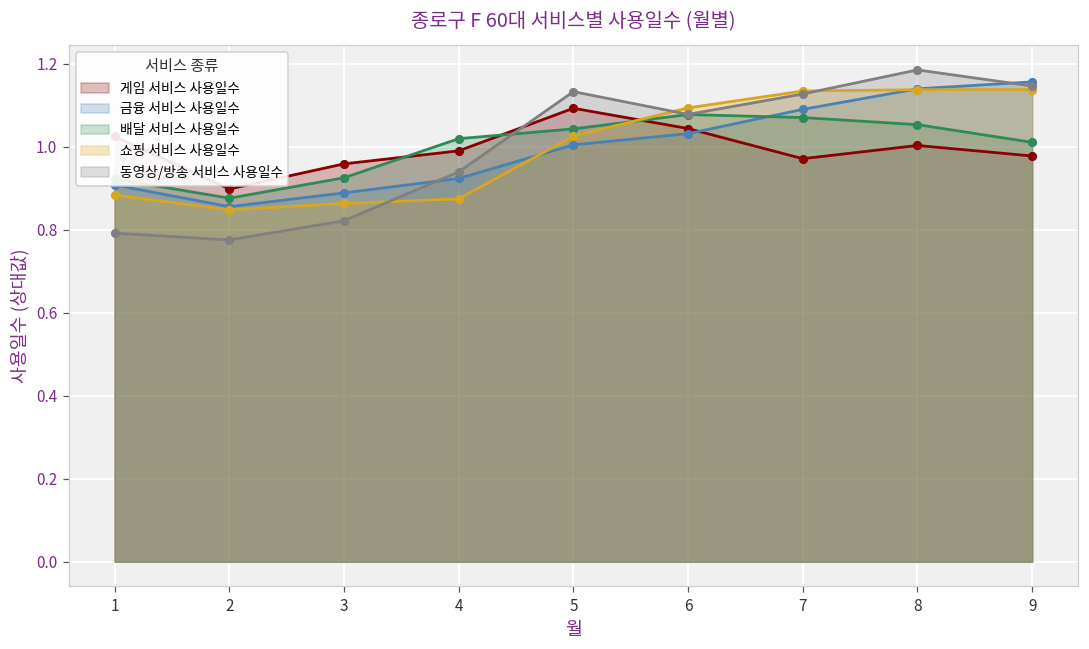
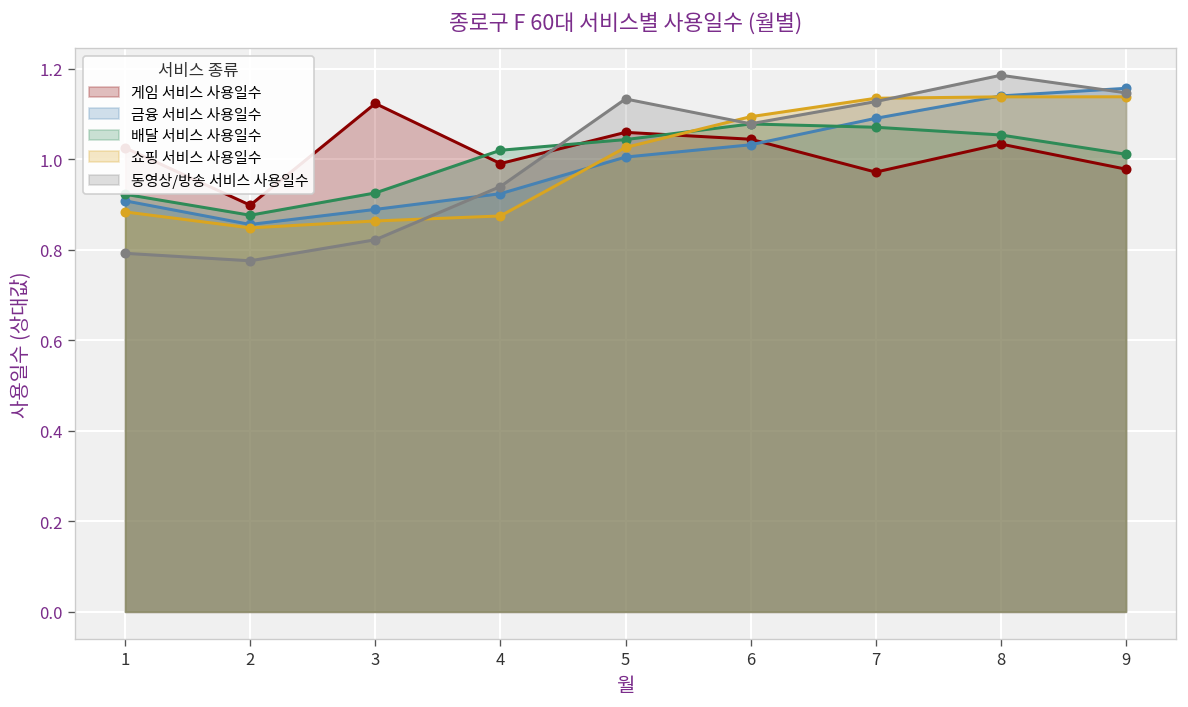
게임 서비스 사용일수, 3: 0.96 -> 1.12
게임 서비스 사용일수, 5: 1.09 -> 1.06
게임 서비스 사용일수, 8: 1.00 -> 1.03
